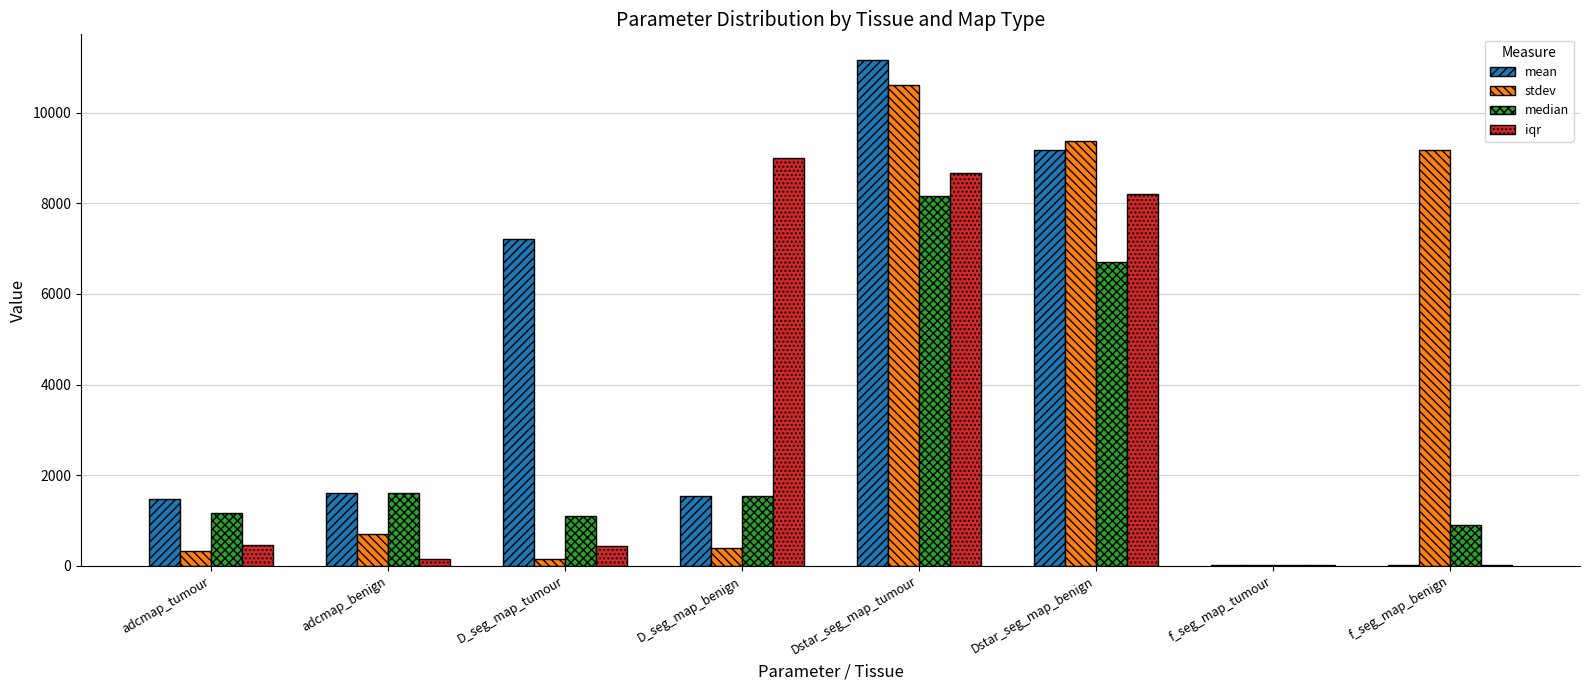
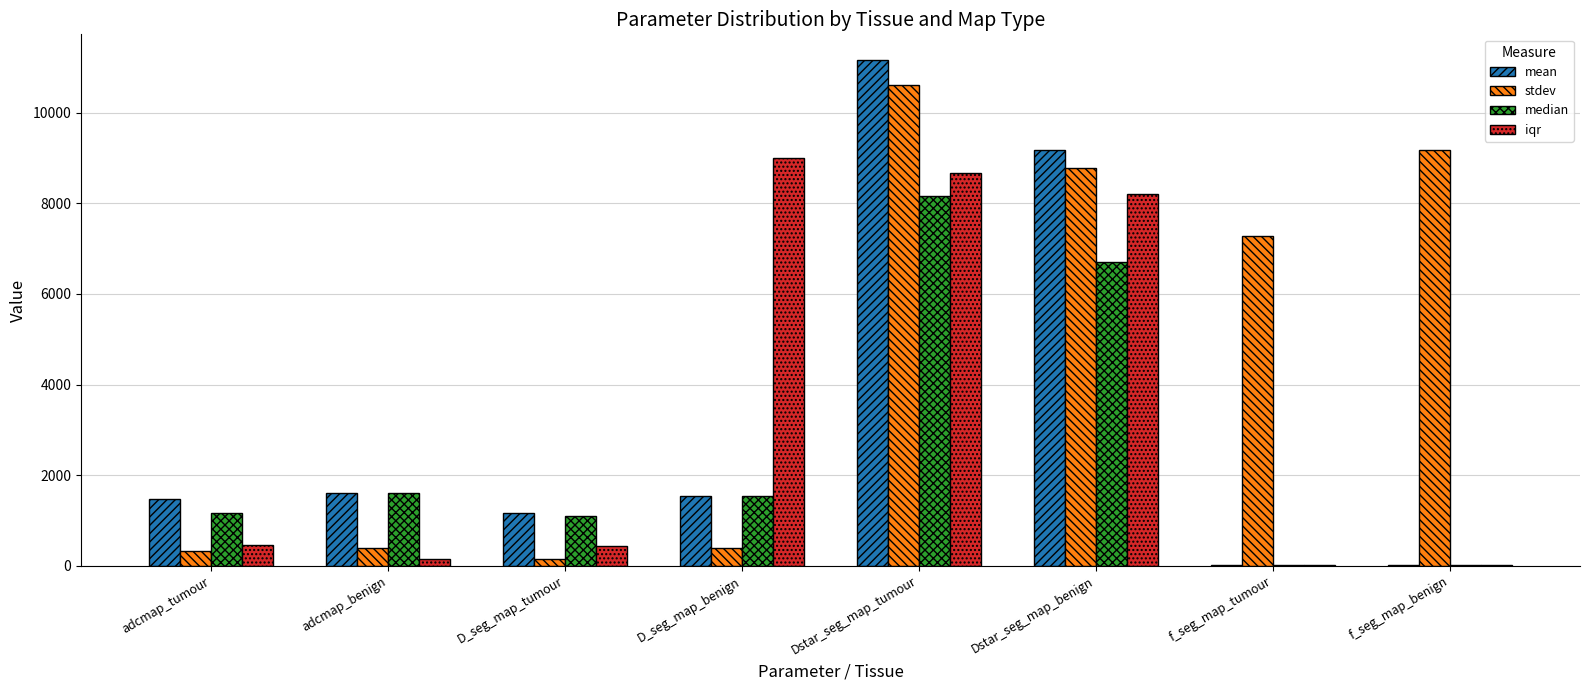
stdev, adcmap_benign: 700 -> 400
mean, D_seg_map_tumour: 7200 -> 1200
stdev, Dstar_seg_map_benign: 9400 -> 8800
stdev, f_seg_map_tumour: 0 -> 7300
median, f_seg_map_benign: 900 -> 0
